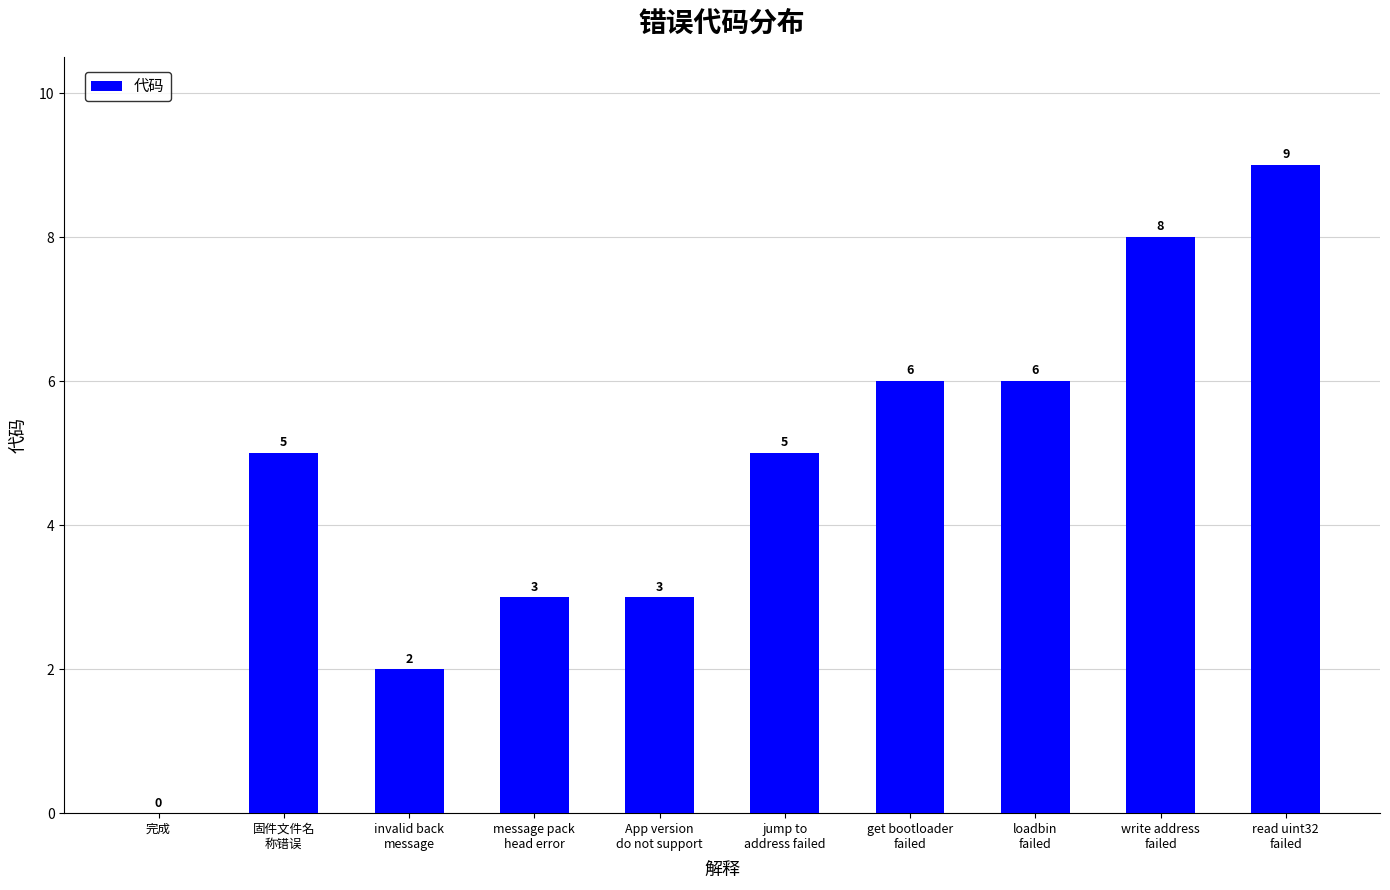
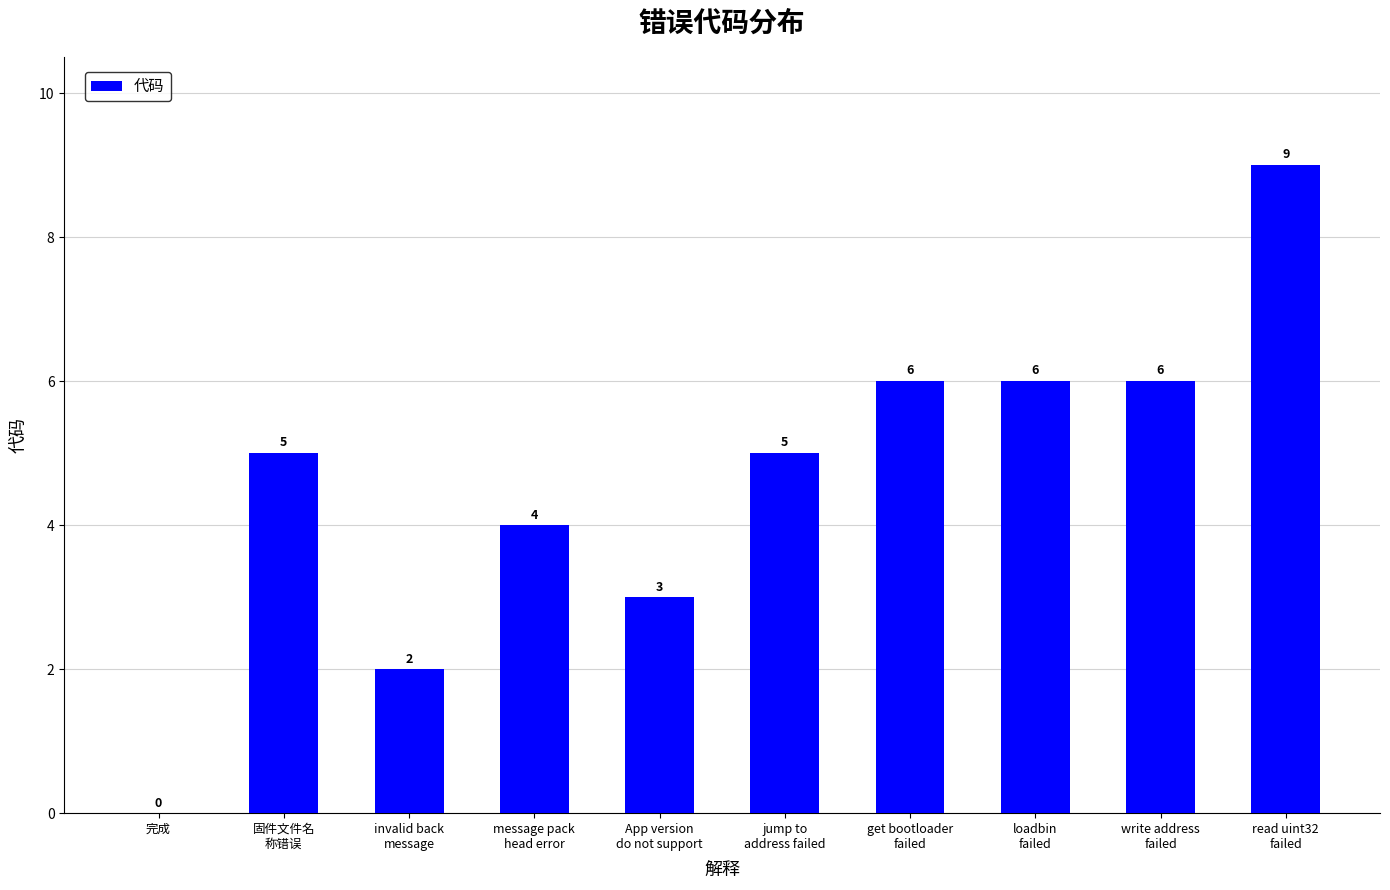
message pack head error: 3 -> 4
write address failed: 8 -> 6
